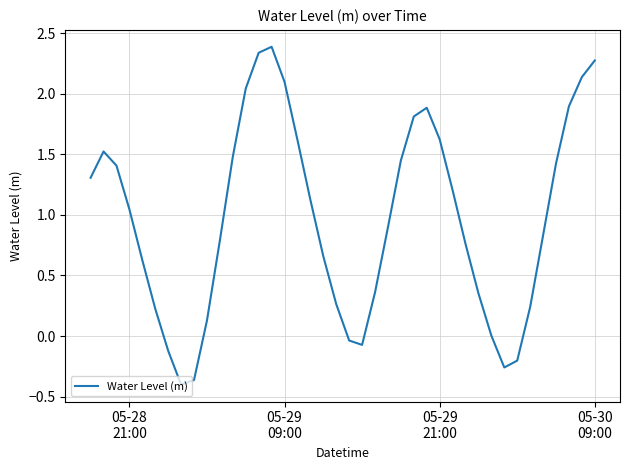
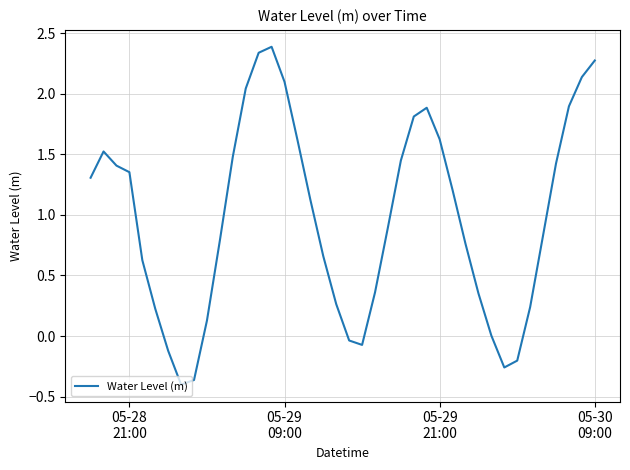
05-28 21:00: 1.05 -> 1.35
